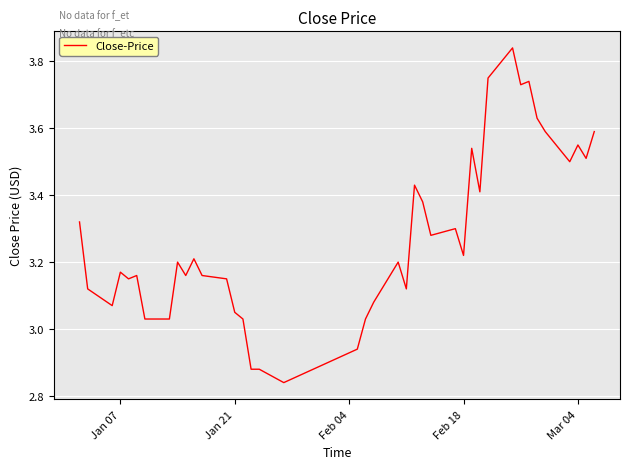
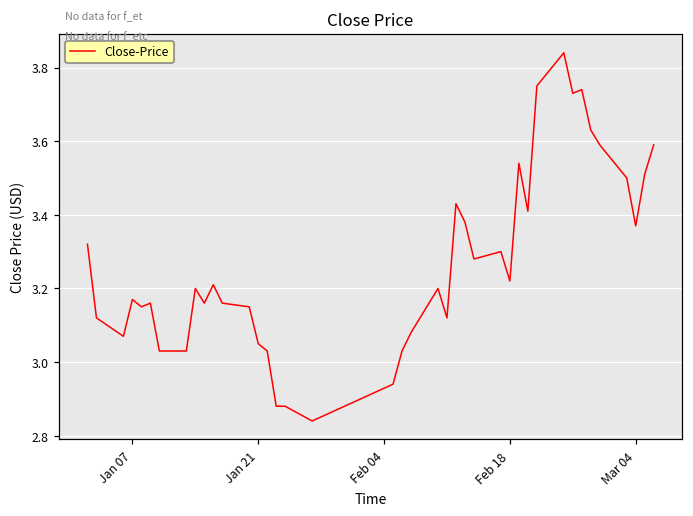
Mar 04: 3.55 -> 3.37
